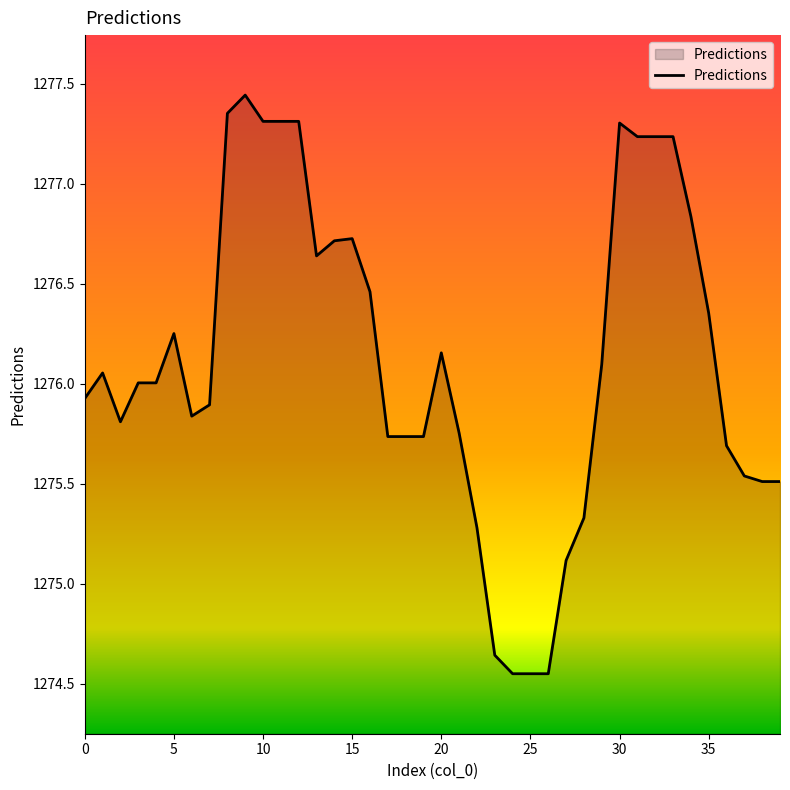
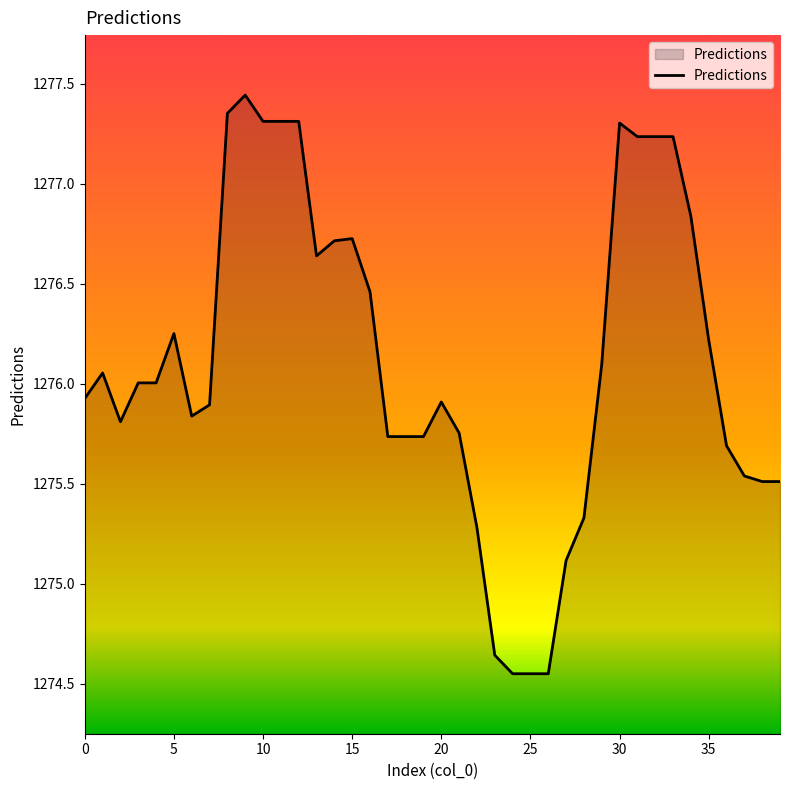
20: 1276.15 -> 1275.91
35: 1276.35 -> 1276.22
